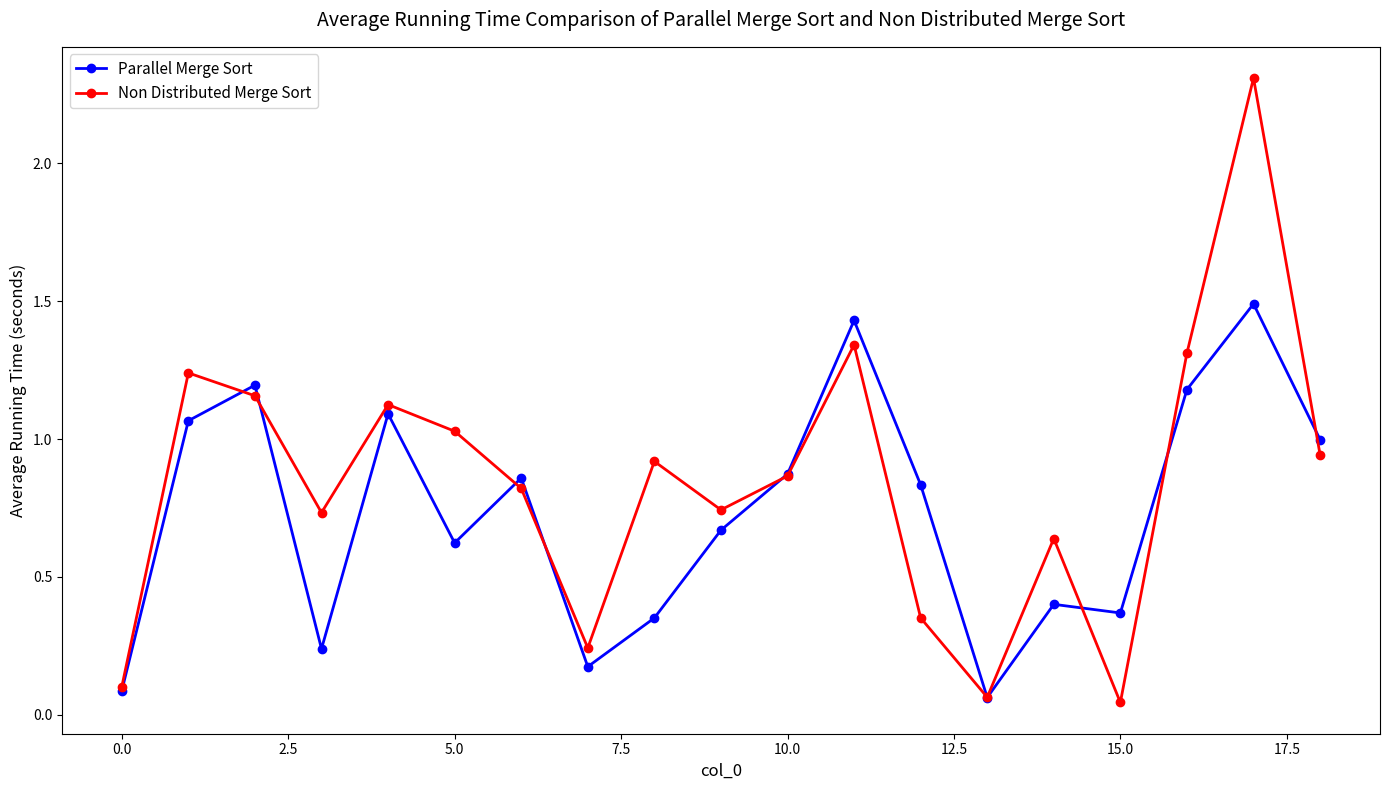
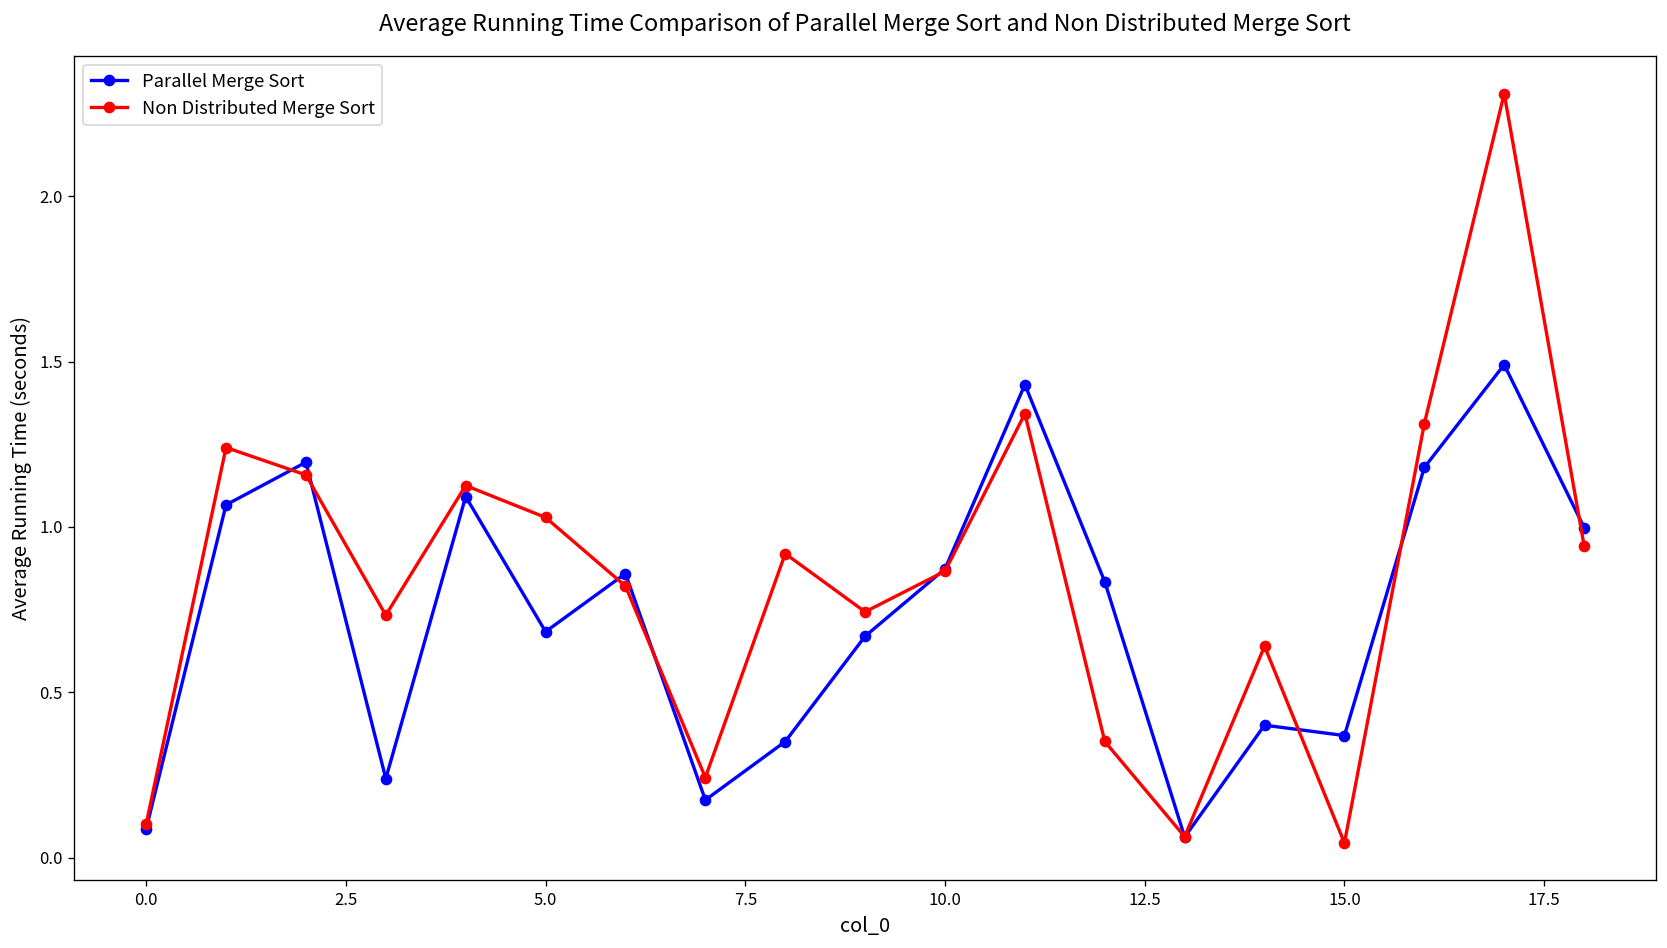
Parallel Merge Sort, 5.0: 0.62 -> 0.68
